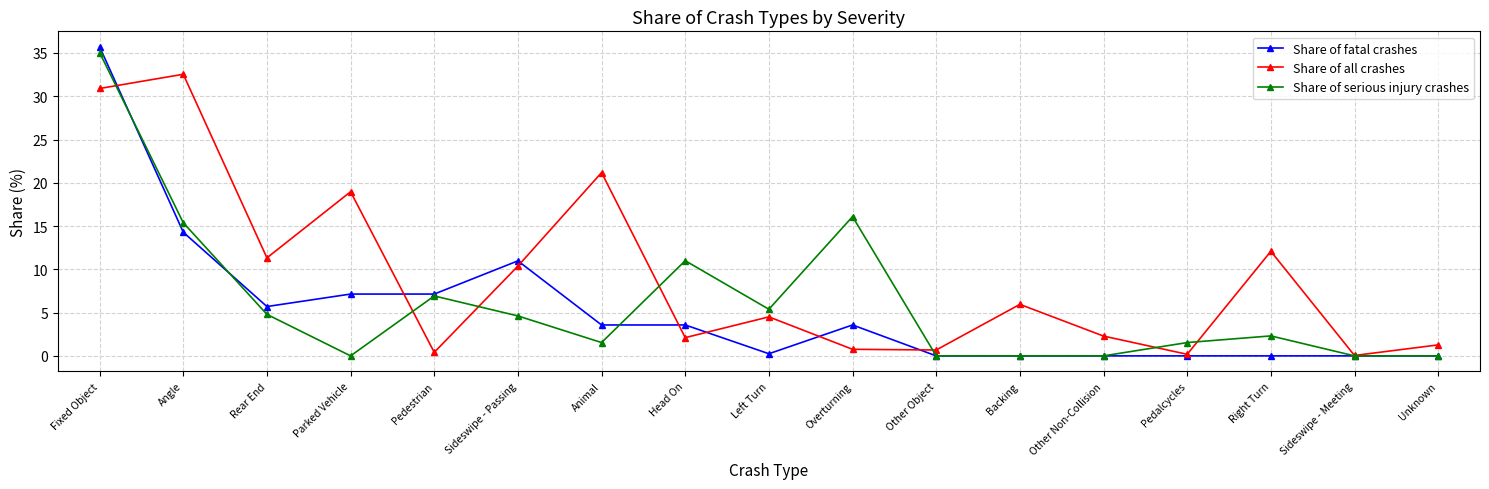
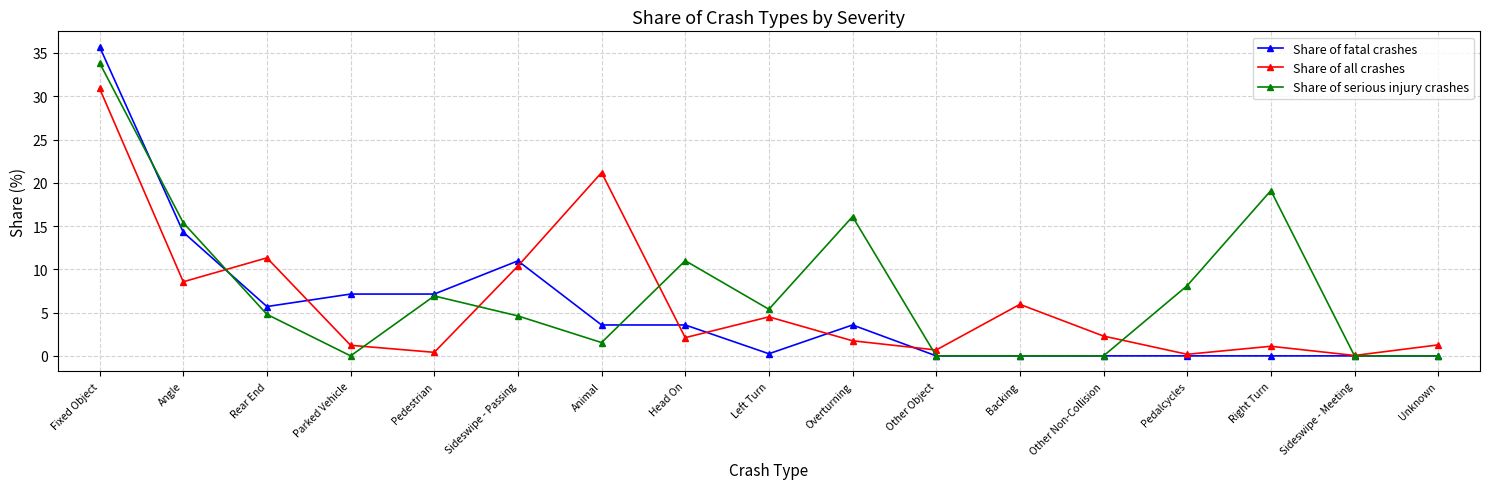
Share of serious injury crashes, Fixed Object: 35 -> 34
Share of all crashes, Angle: 33 -> 9
Share of all crashes, Parked Vehicle: 19 -> 1
Share of all crashes, Overturning: 1 -> 2
Share of serious injury crashes, Pedalcycles: 2 -> 8
Share of all crashes, Right Turn: 12 -> 1
Share of serious injury crashes, Right Turn: 2 -> 19
